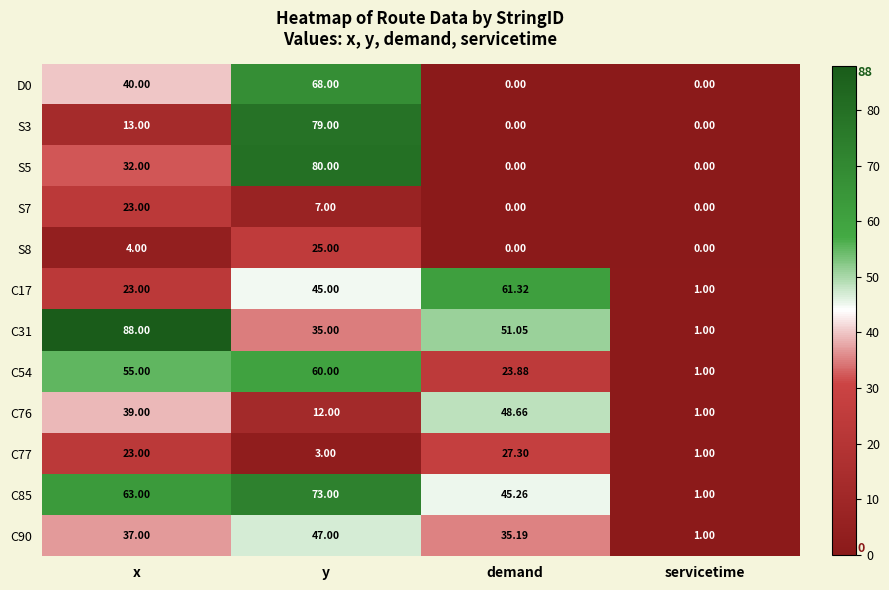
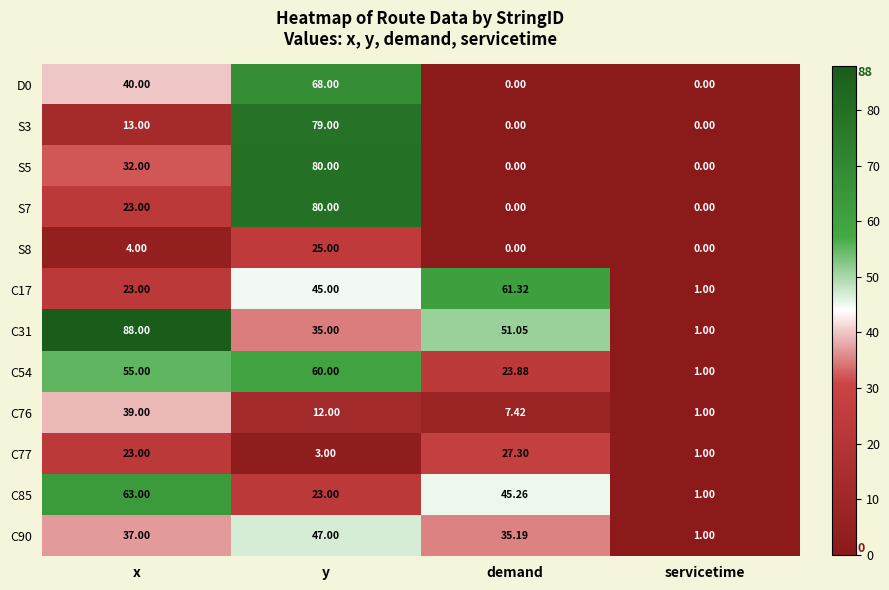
S7, y: 7.00 -> 80.00
C76, demand: 48.66 -> 7.42
C85, y: 73.00 -> 23.00
